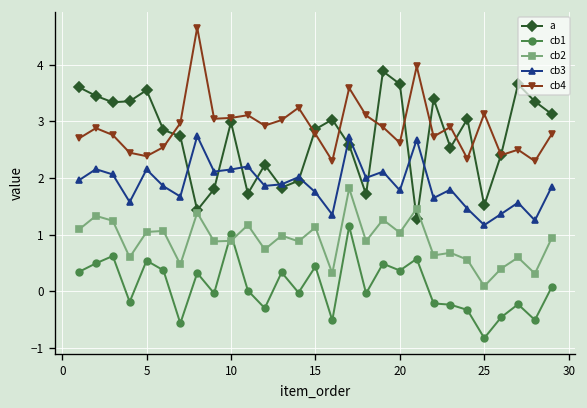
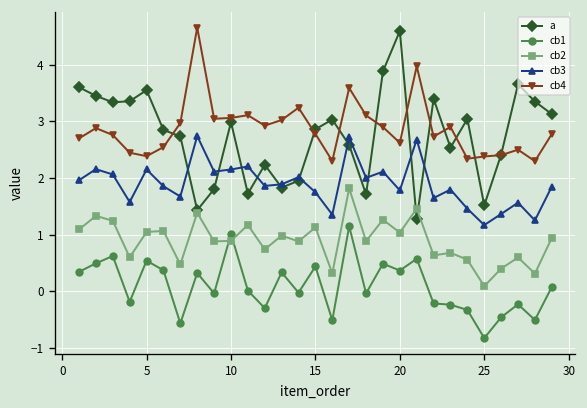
a, 20: 3.7 -> 4.6
cb4, 25: 3.1 -> 2.4
